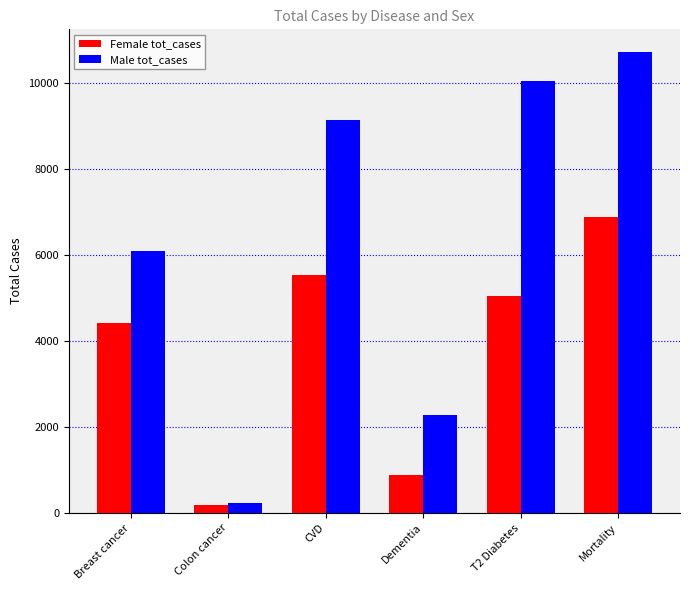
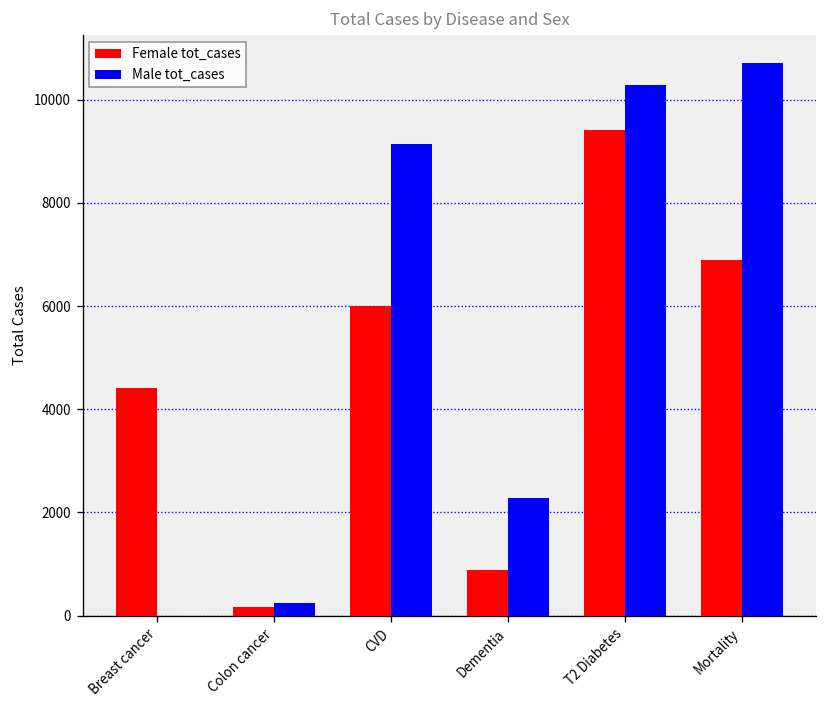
Male tot_cases, Breast cancer: 6100 -> 0
Female tot_cases, CVD: 5500 -> 6000
Female tot_cases, T2 Diabetes: 5100 -> 9400
Male tot_cases, T2 Diabetes: 10100 -> 10300
